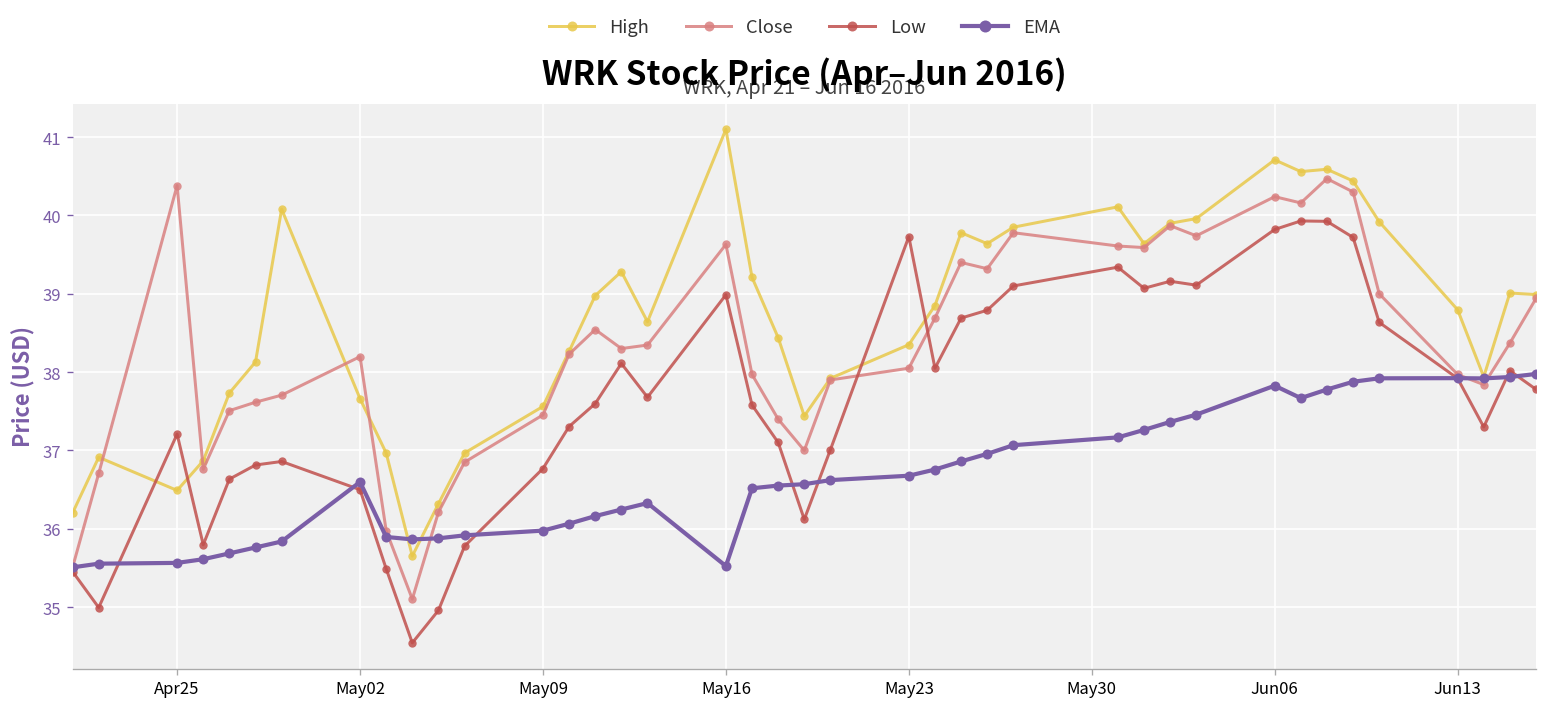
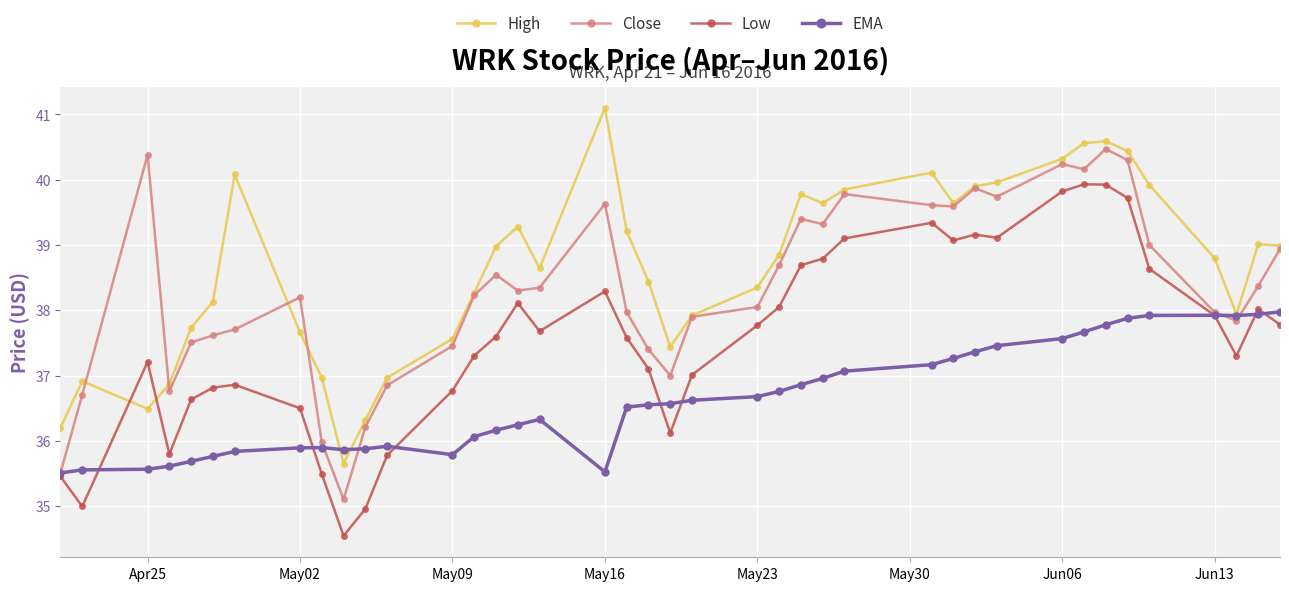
EMA, May02: 36.6 -> 35.9
EMA, May09: 36.0 -> 35.8
Low, May16: 39.0 -> 38.3
Low, May23: 39.7 -> 37.8
High, Jun06: 40.7 -> 40.3
EMA, Jun06: 37.8 -> 37.6
